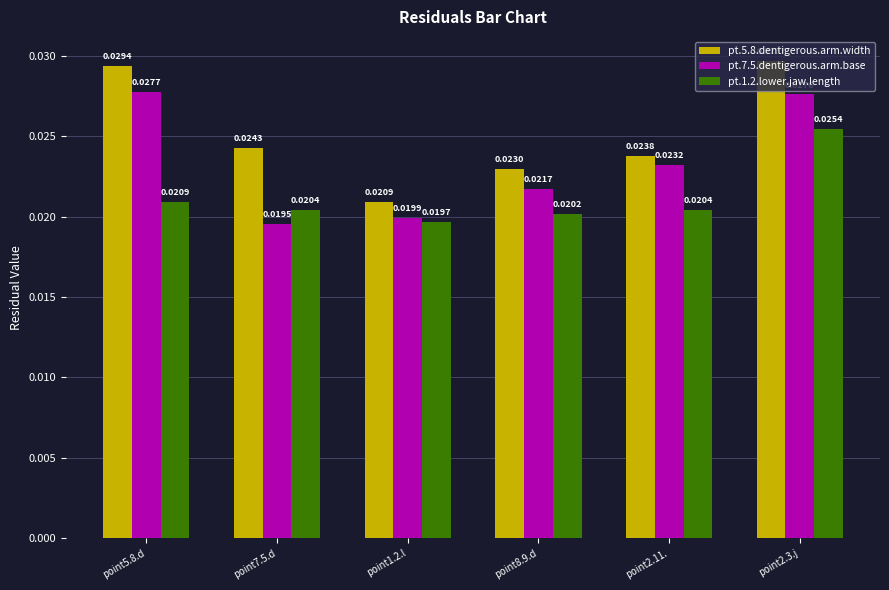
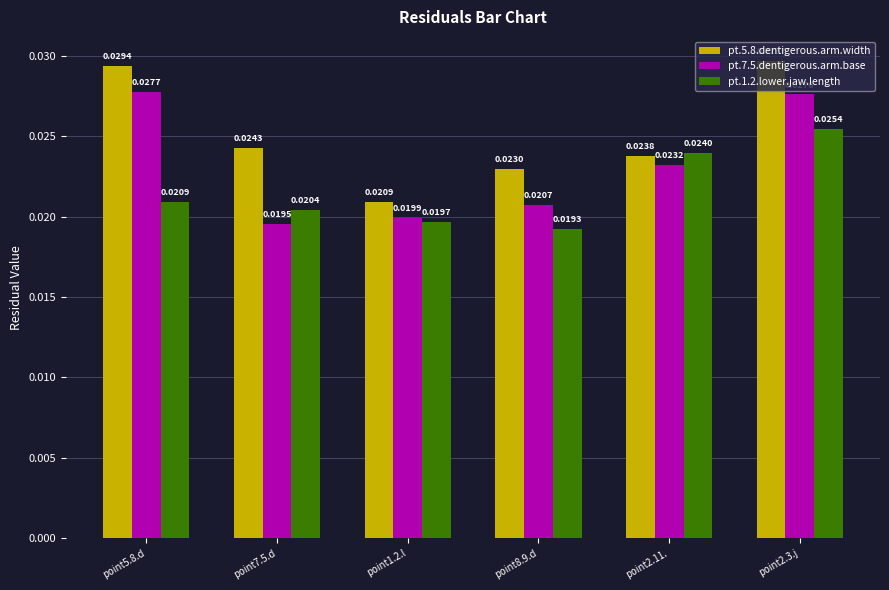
pt.7.5.dentigerous.arm.base, point8.9.d: 0.0217 -> 0.0207
pt.1.2.lower.jaw.length, point8.9.d: 0.0202 -> 0.0193
pt.1.2.lower.jaw.length, point2.11.: 0.0204 -> 0.0240
